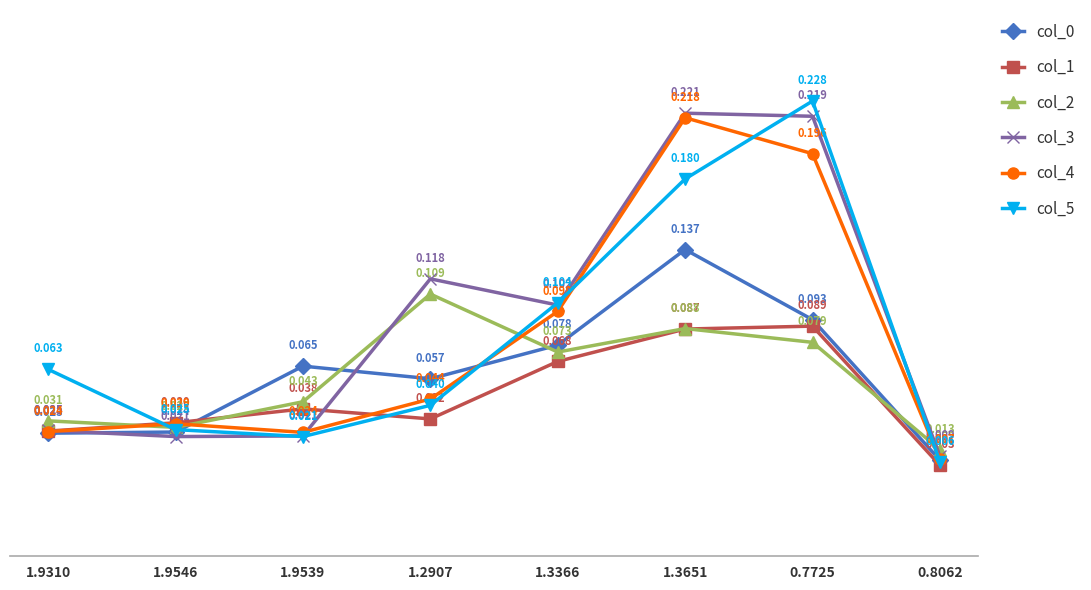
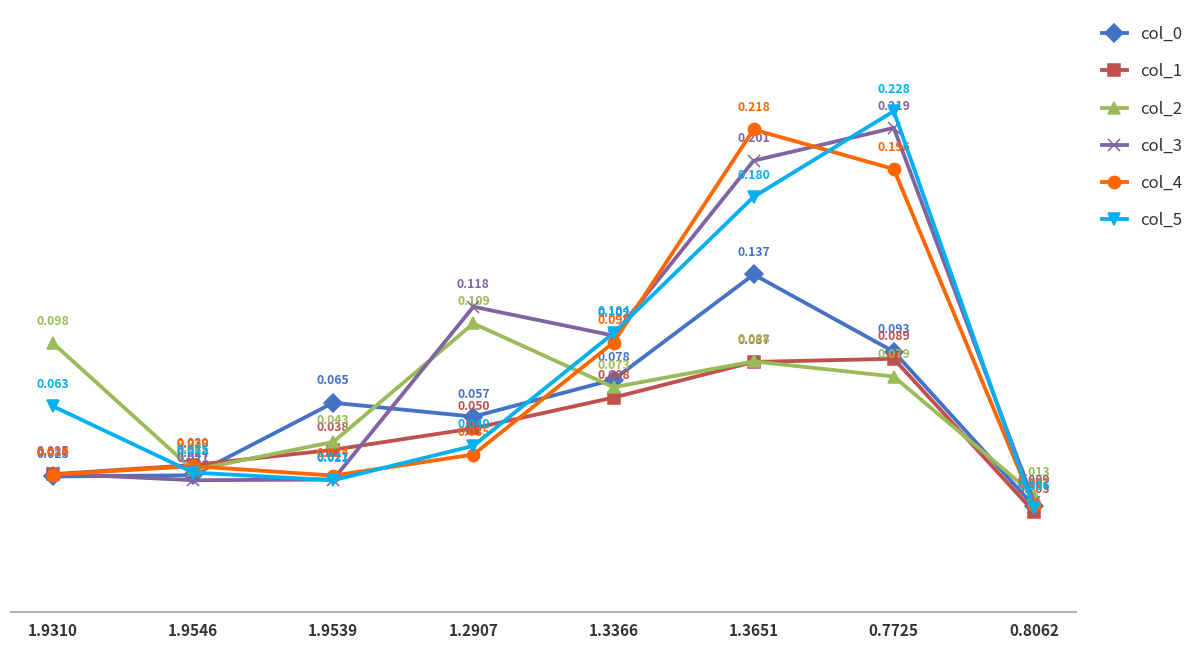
col_2, 1.9310: 0.031 -> 0.098
col_1, 1.2907: 0.032 -> 0.050
col_4, 1.2907: 0.044 -> 0.035
col_3, 1.3651: 0.221 -> 0.201
